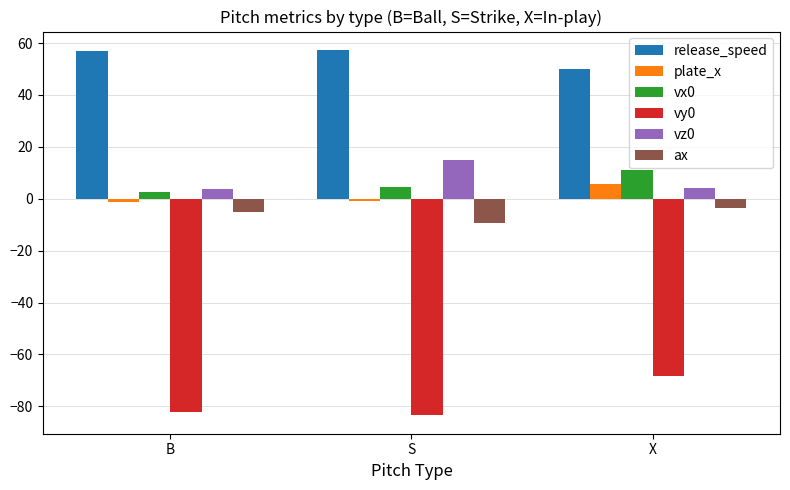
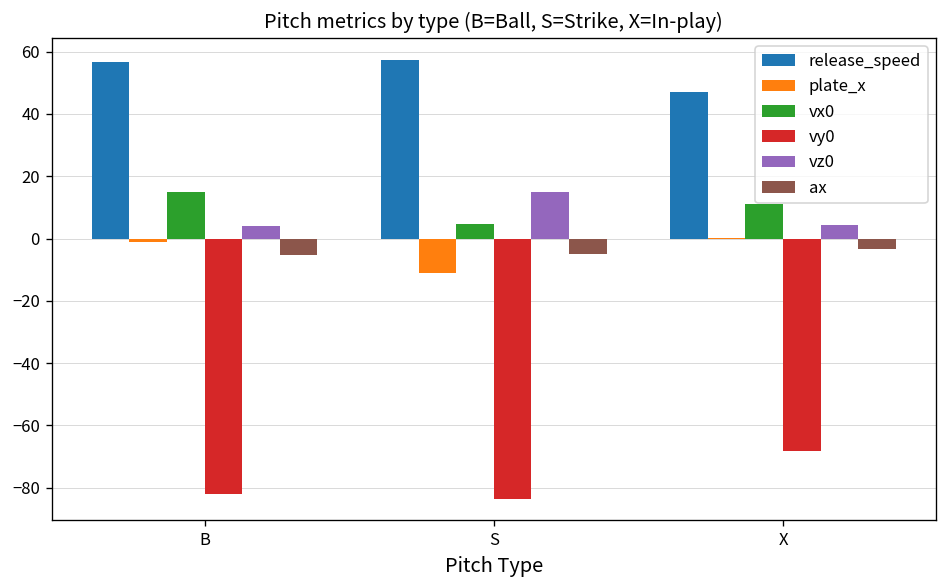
vx0, B: 3 -> 15
plate_x, S: -1 -> -11
ax, S: -9 -> -5
release_speed, X: 50 -> 47
plate_x, X: 6 -> 0
